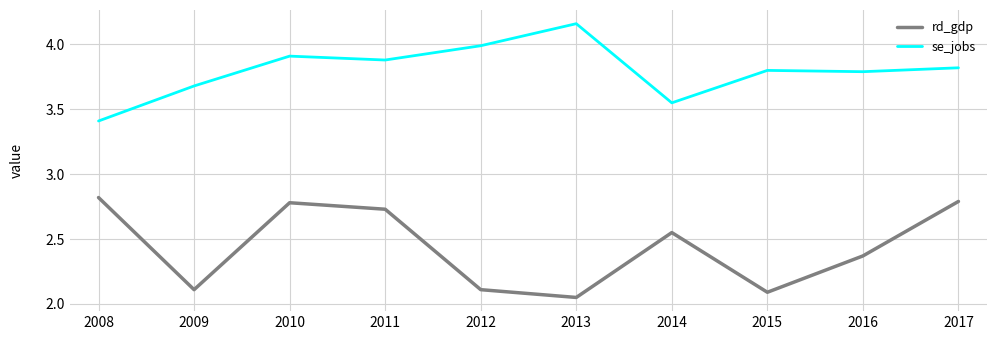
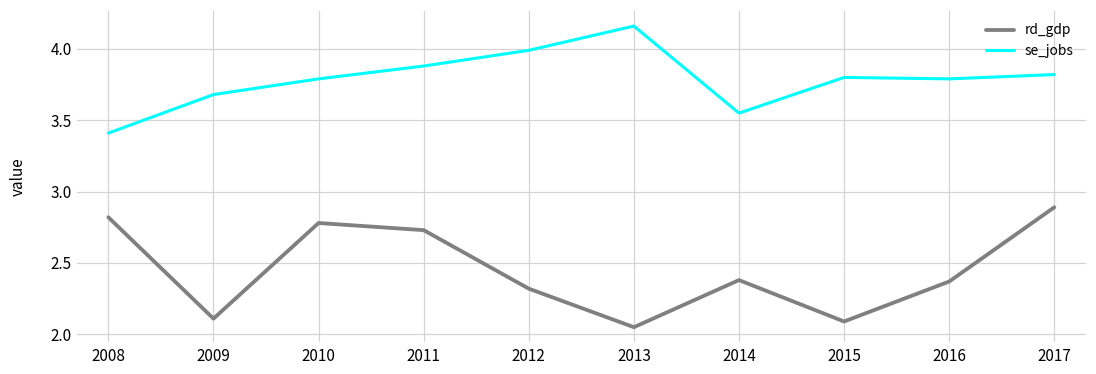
se_jobs, 2010: 3.91 -> 3.79
rd_gdp, 2012: 2.11 -> 2.32
rd_gdp, 2014: 2.55 -> 2.38
rd_gdp, 2017: 2.79 -> 2.89
